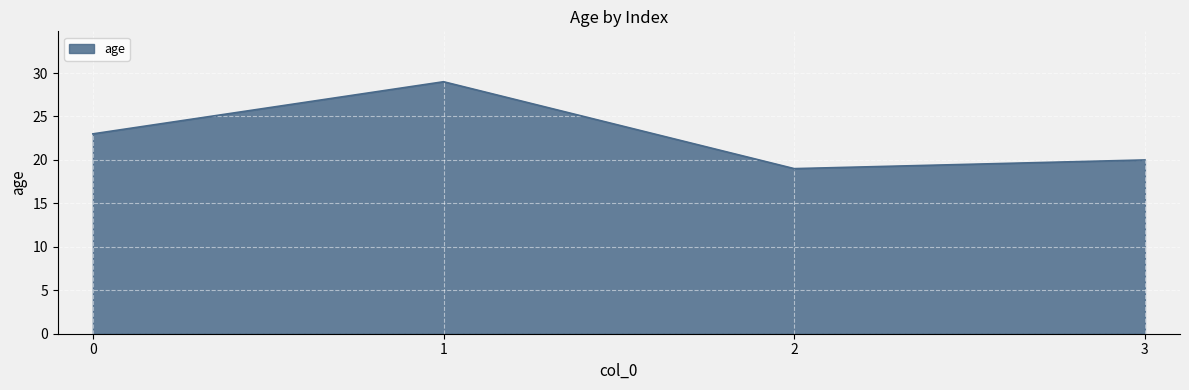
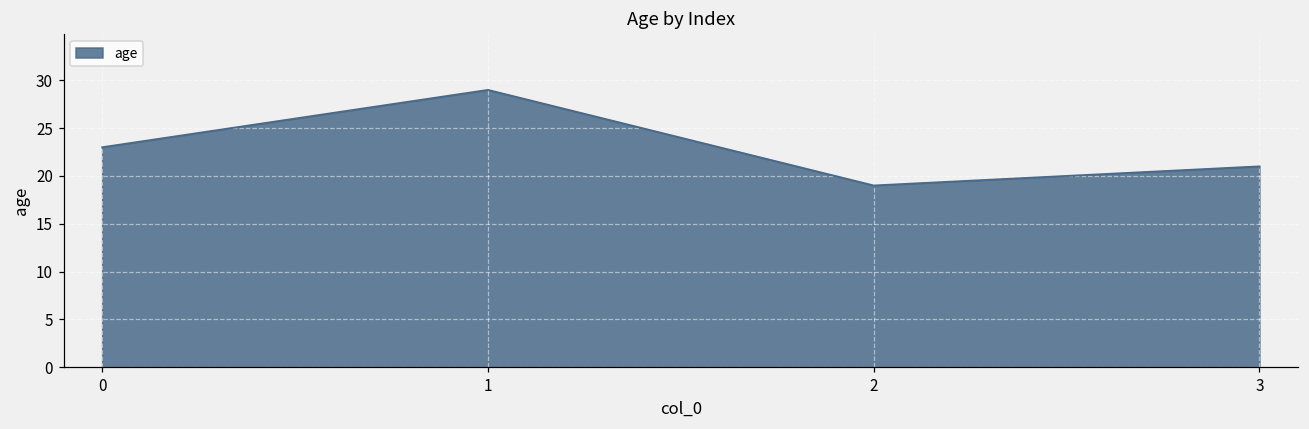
3: 20 -> 21
